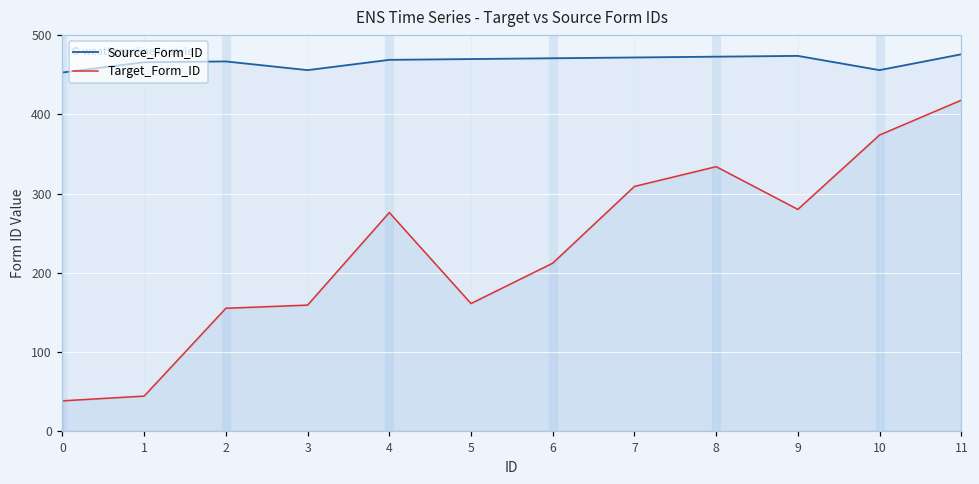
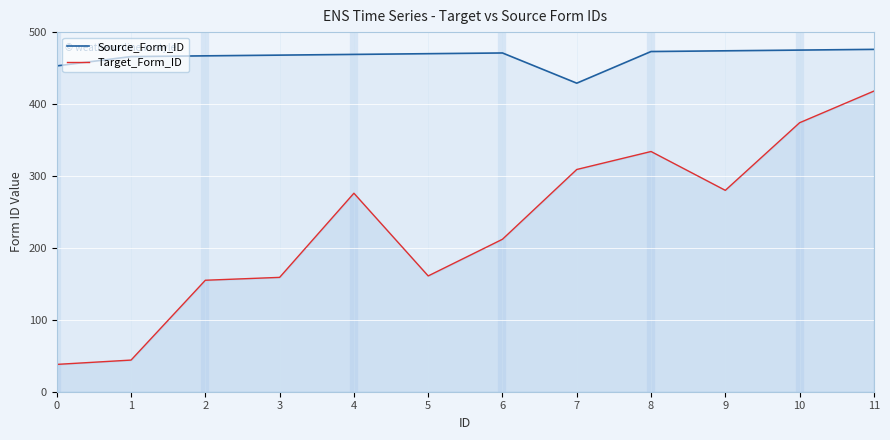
Source_Form_ID, 3: 460 -> 470
Source_Form_ID, 7: 470 -> 430
Source_Form_ID, 10: 460 -> 480
